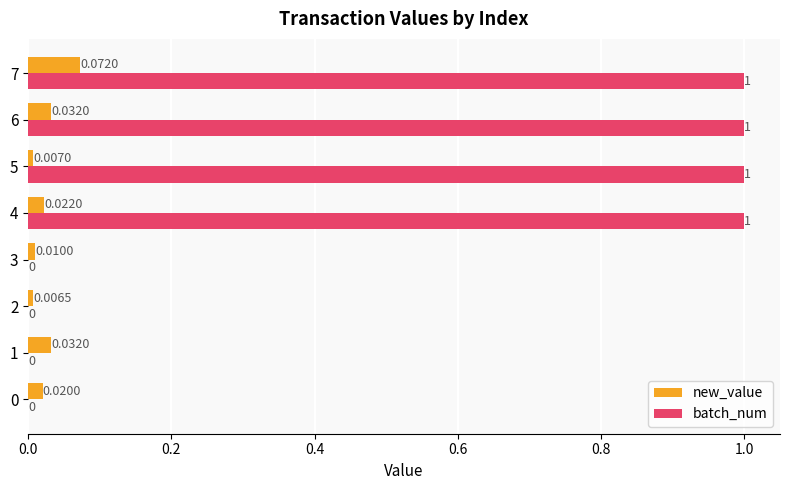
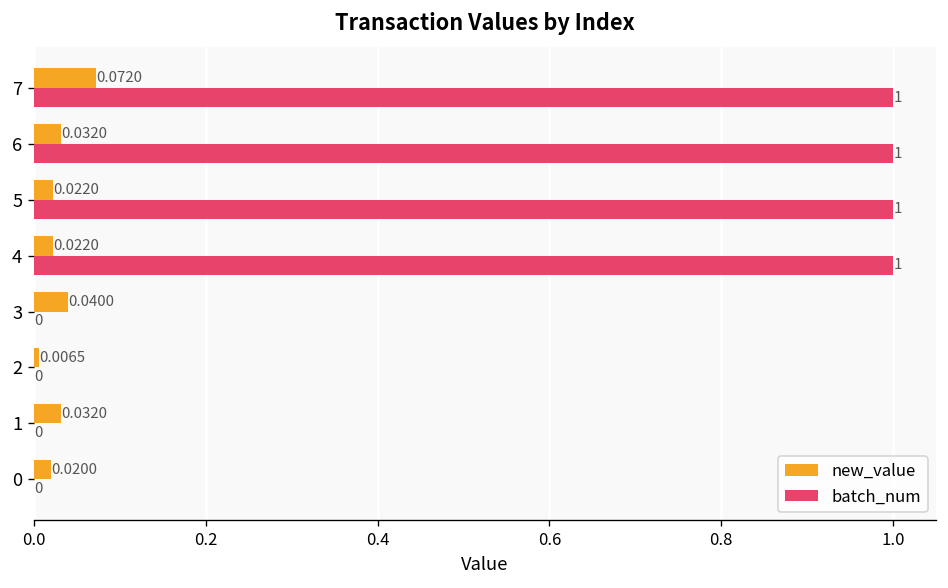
new_value, 5: 0.0070 -> 0.0220
new_value, 3: 0.0100 -> 0.0400
